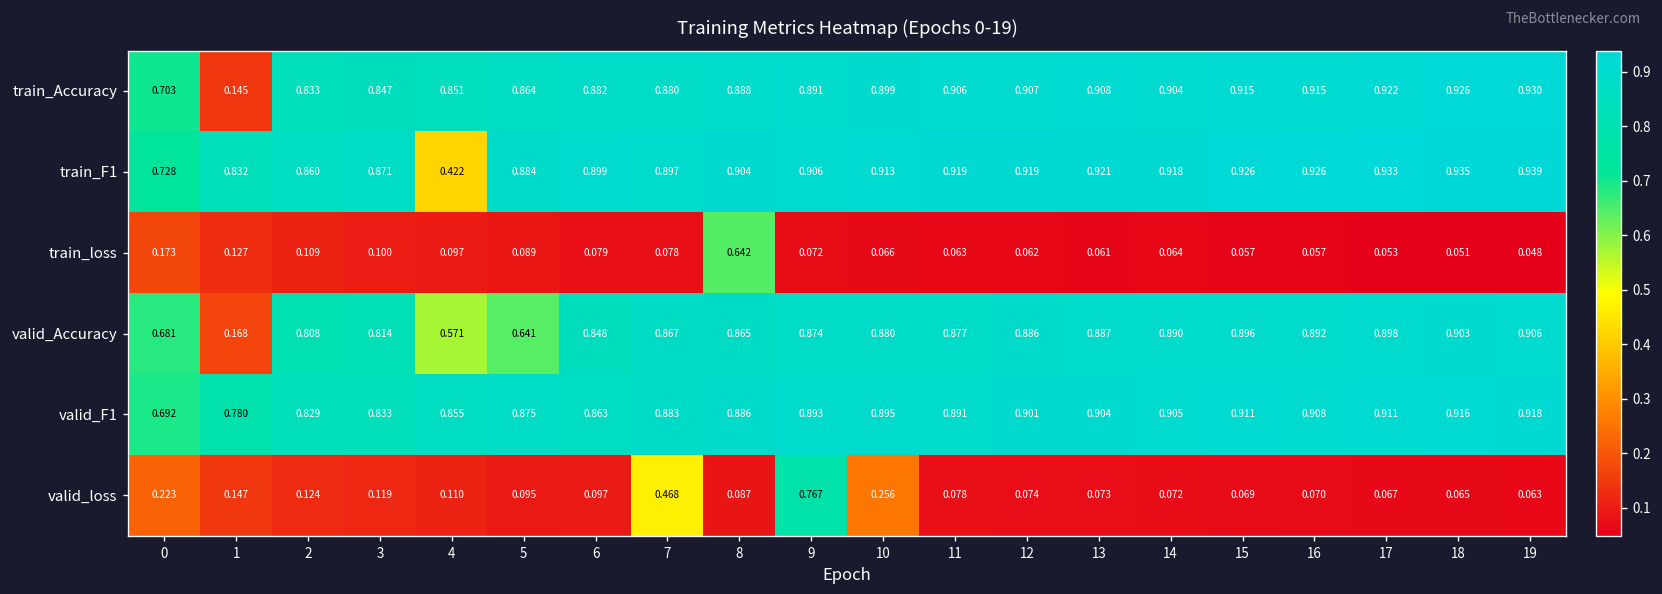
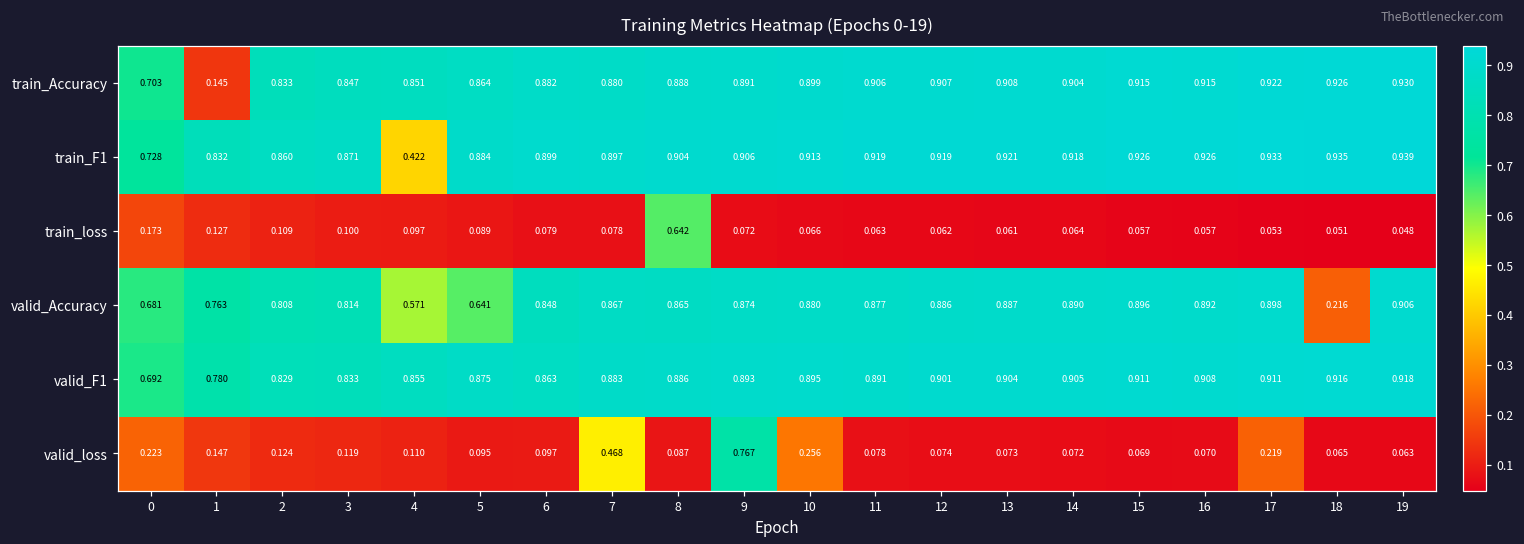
valid_Accuracy, 1: 0.168 -> 0.763
valid_Accuracy, 18: 0.903 -> 0.216
valid_loss, 17: 0.067 -> 0.219
